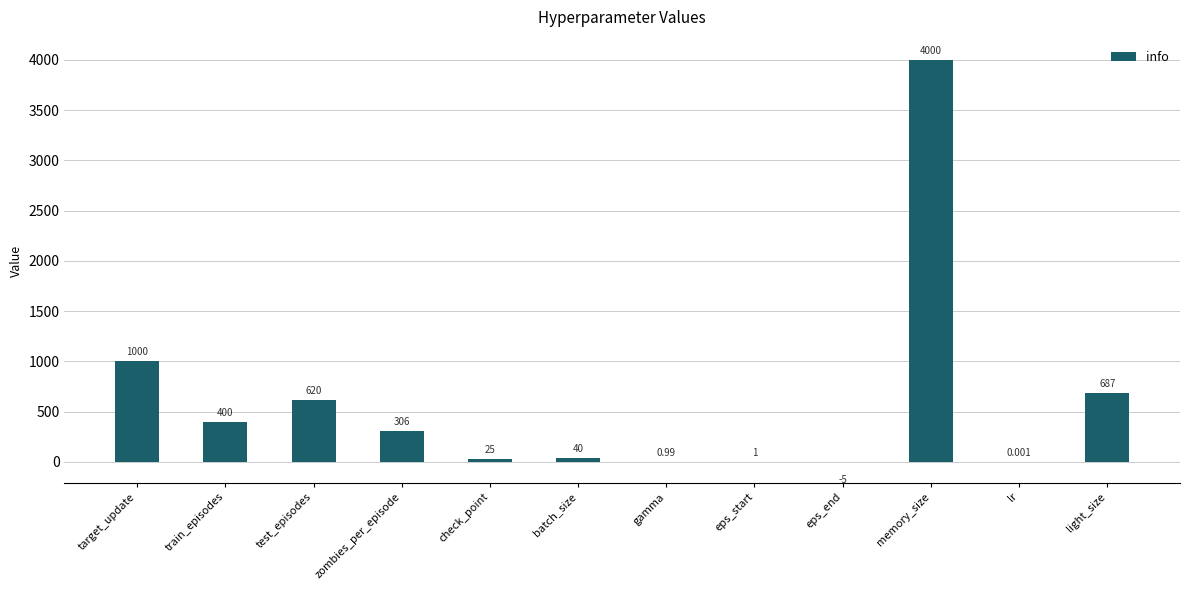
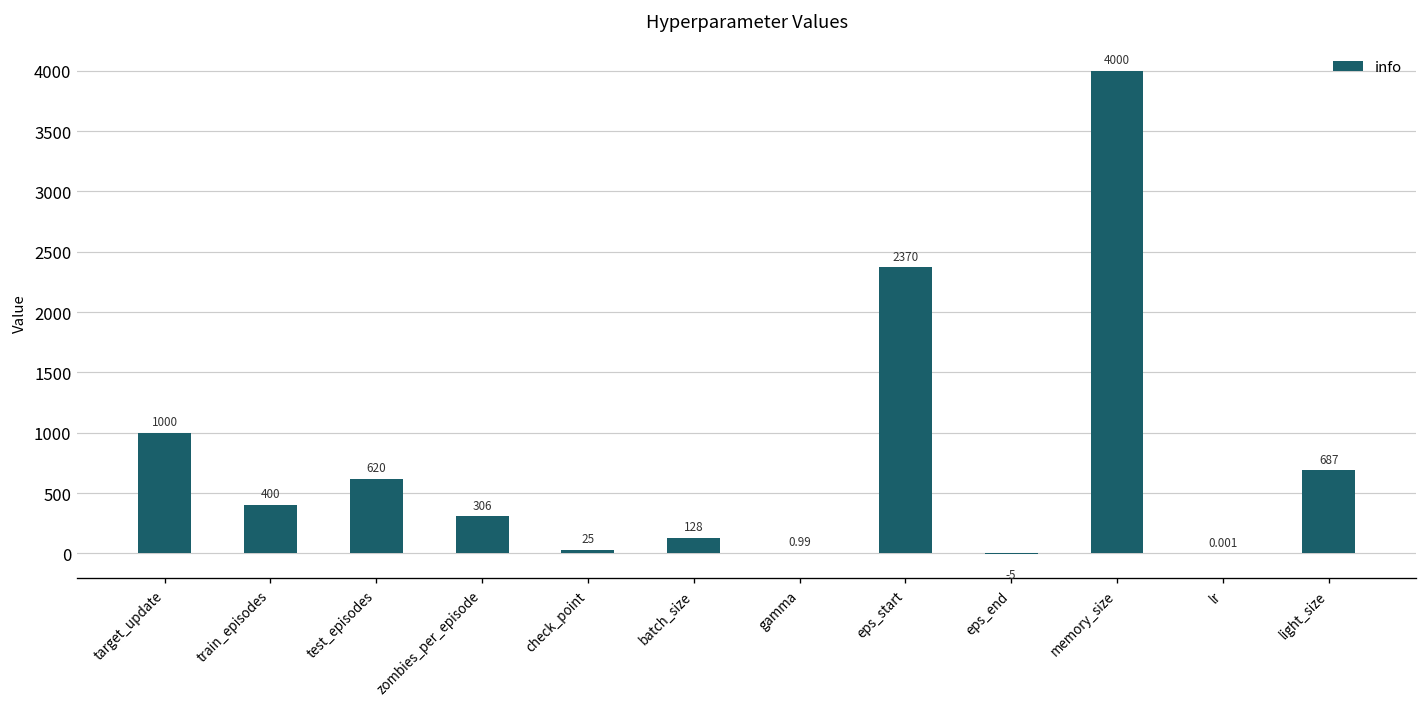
batch_size: 40 -> 128
eps_start: 1 -> 2370
